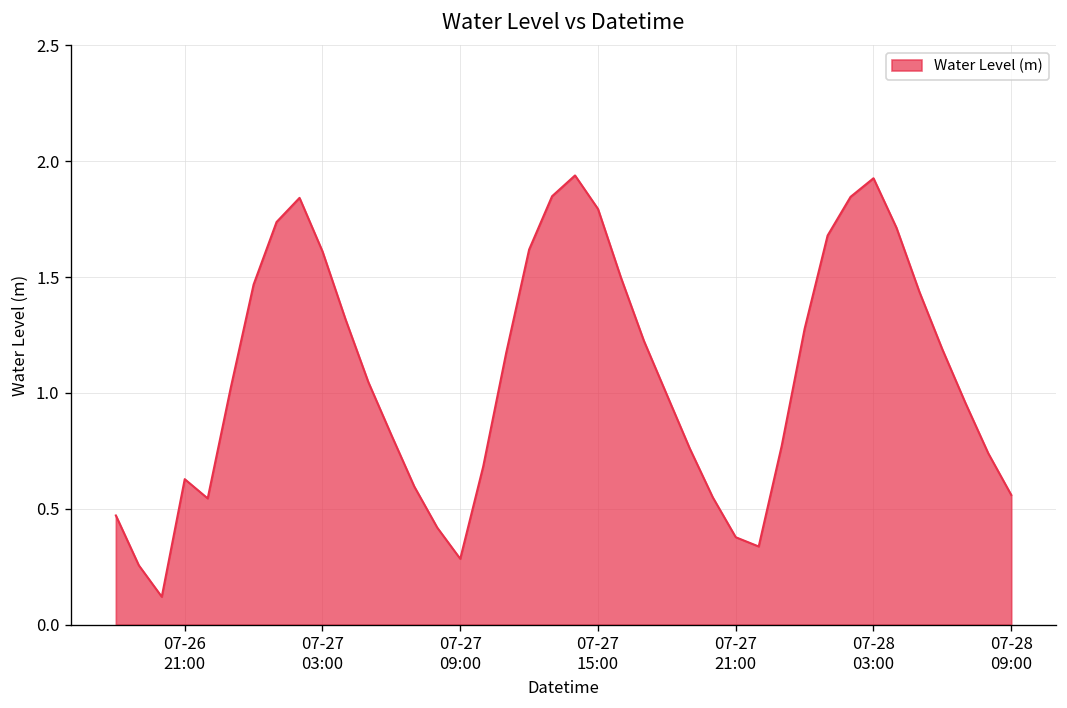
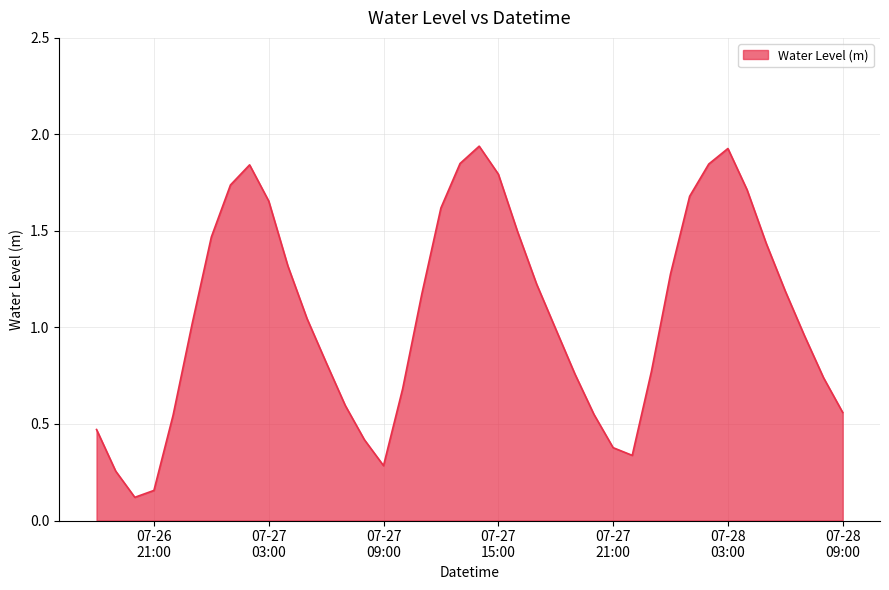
07-26 21:00: 0.63 -> 0.16
07-27 03:00: 1.61 -> 1.65
